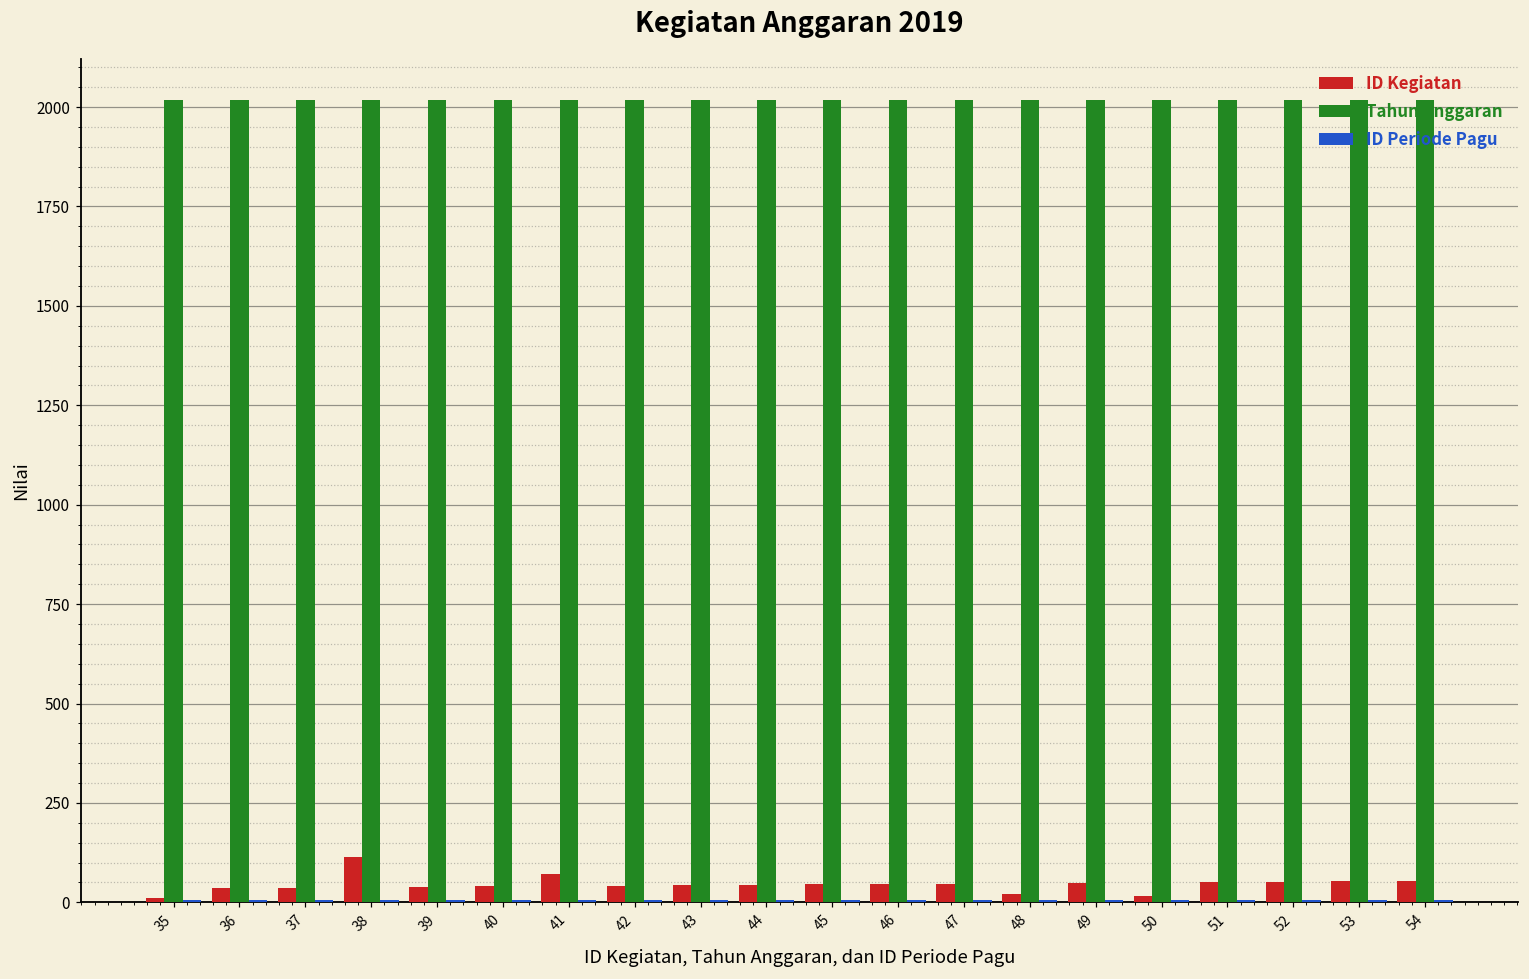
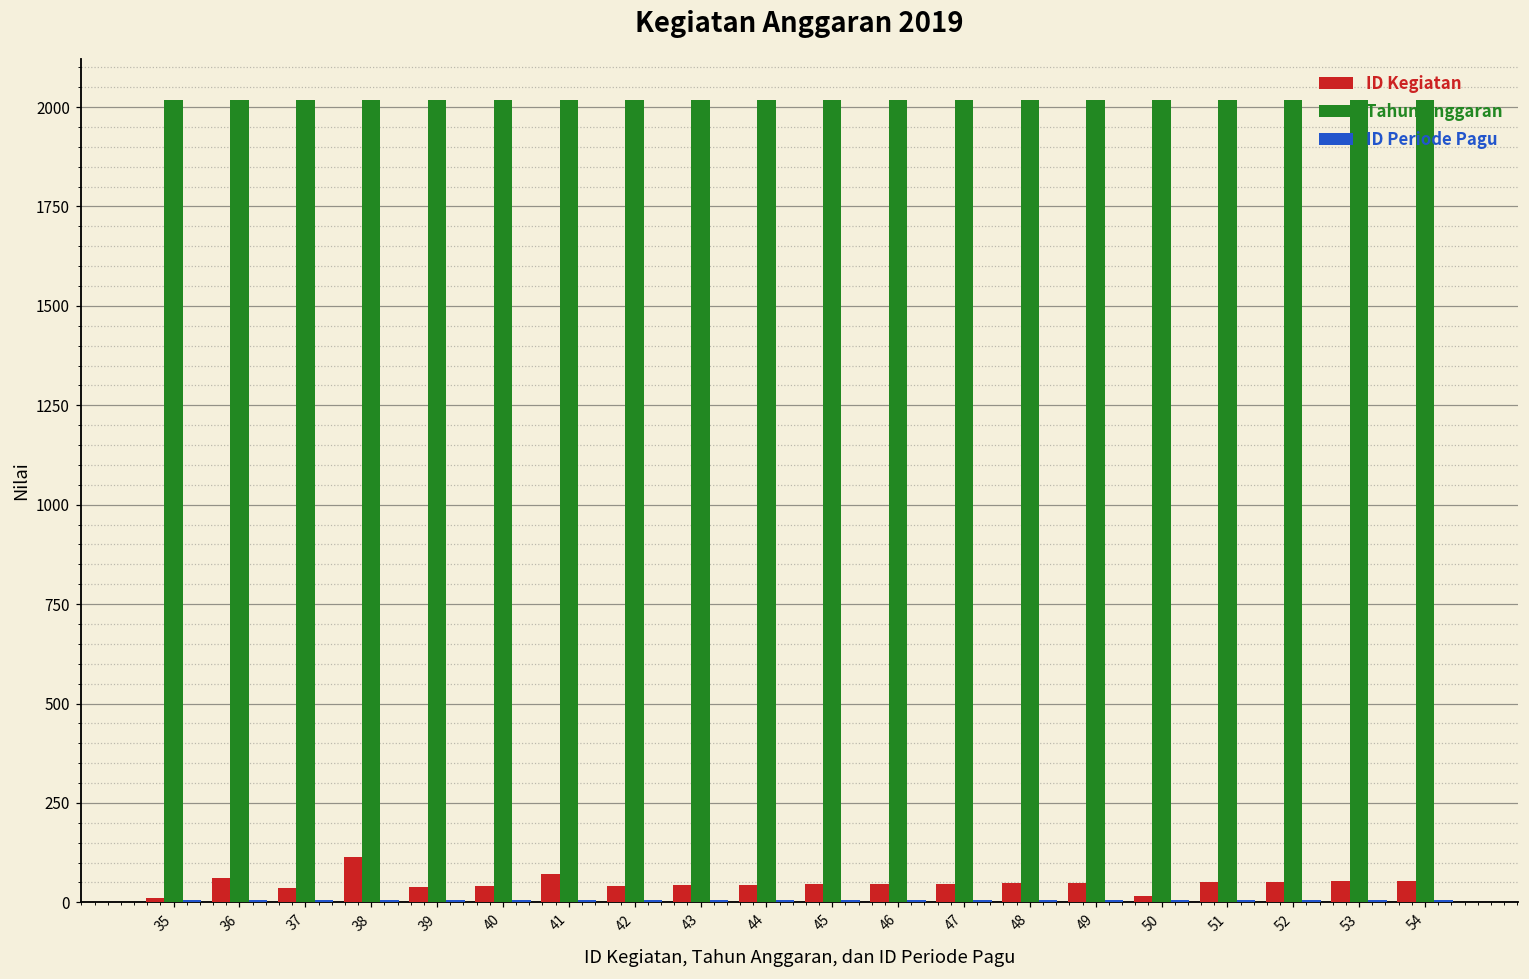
ID Kegiatan, 36: 40 -> 60
ID Kegiatan, 48: 20 -> 50
